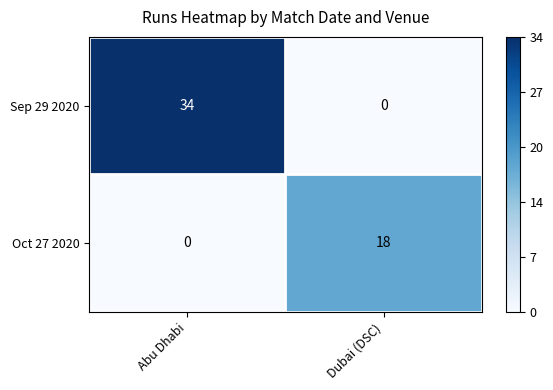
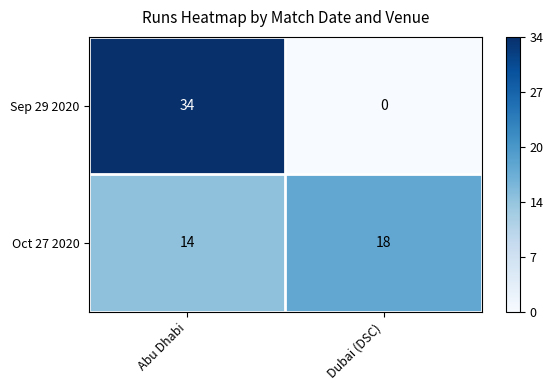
Oct 27 2020, Abu Dhabi: 0 -> 14
